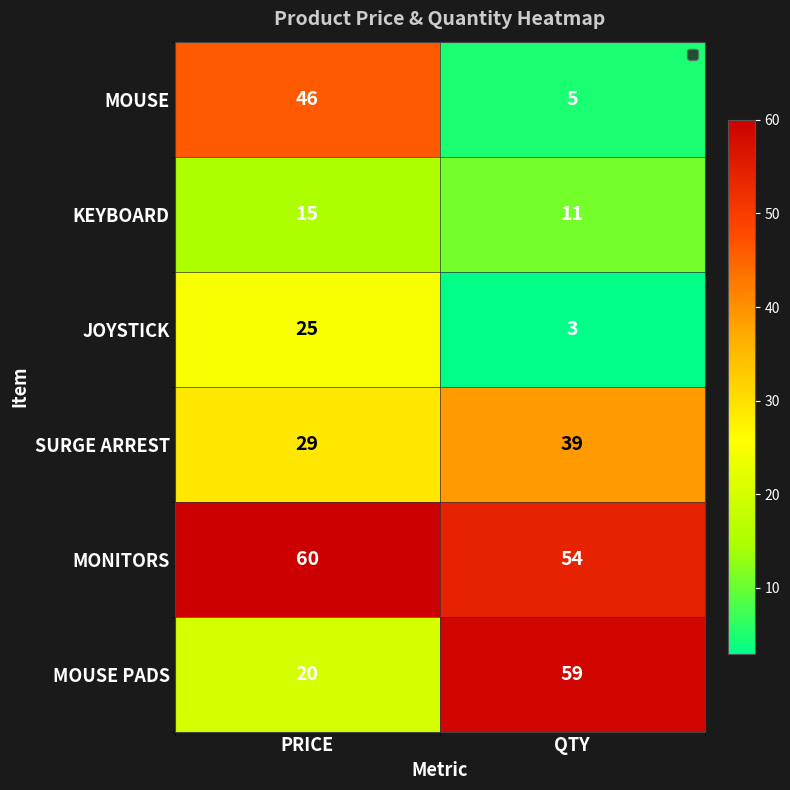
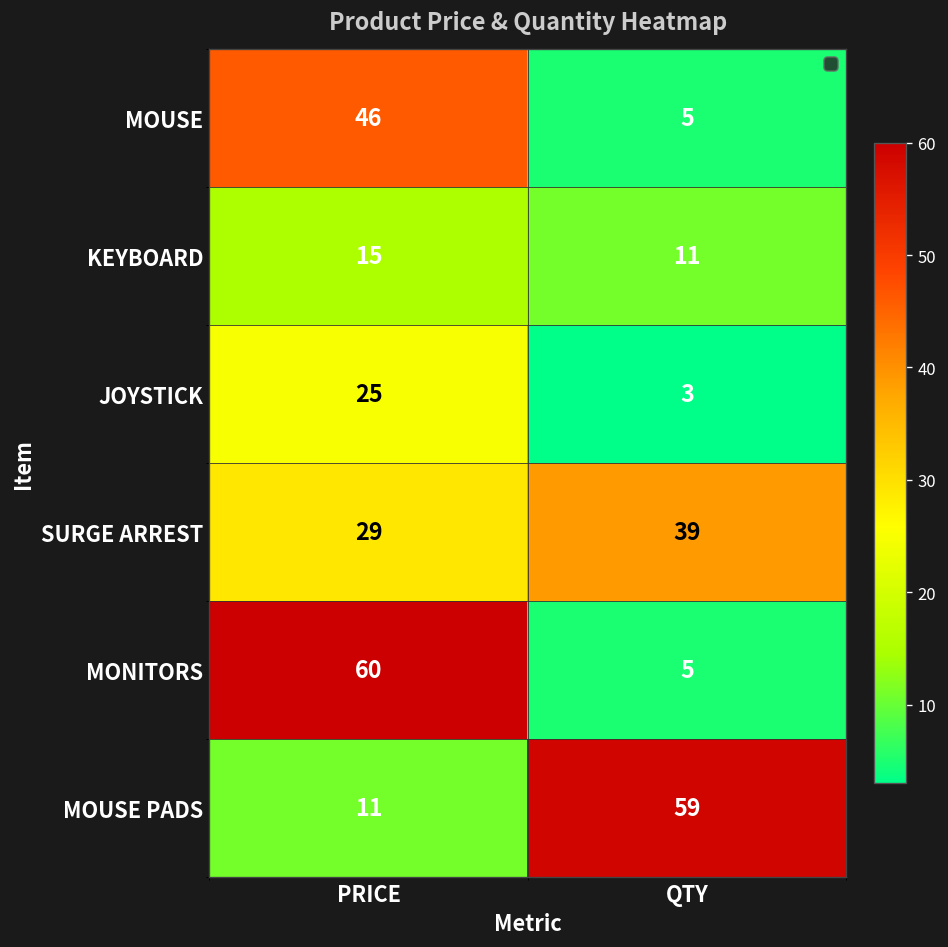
MONITORS, QTY: 54 -> 5
MOUSE PADS, PRICE: 20 -> 11
